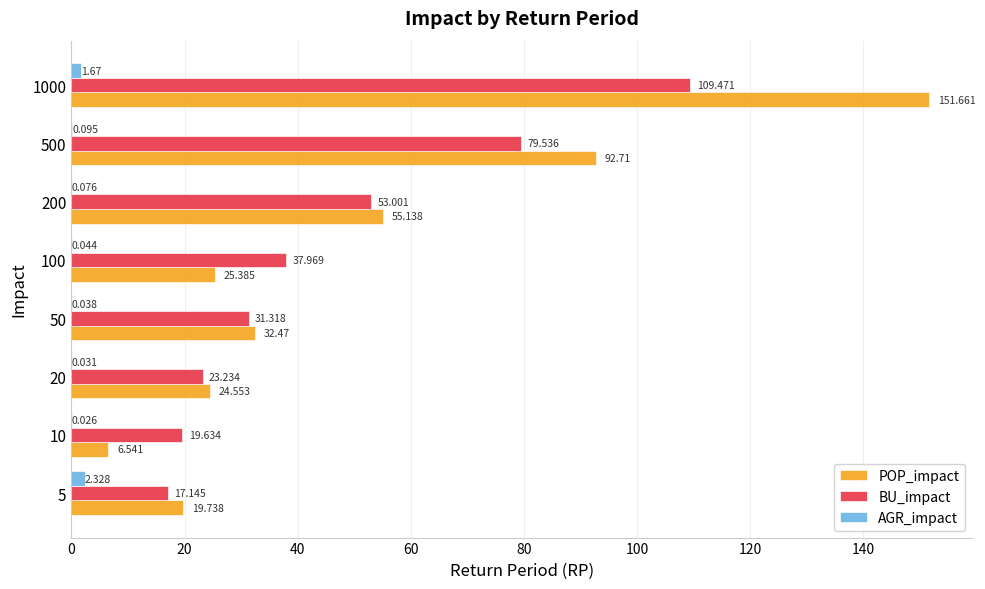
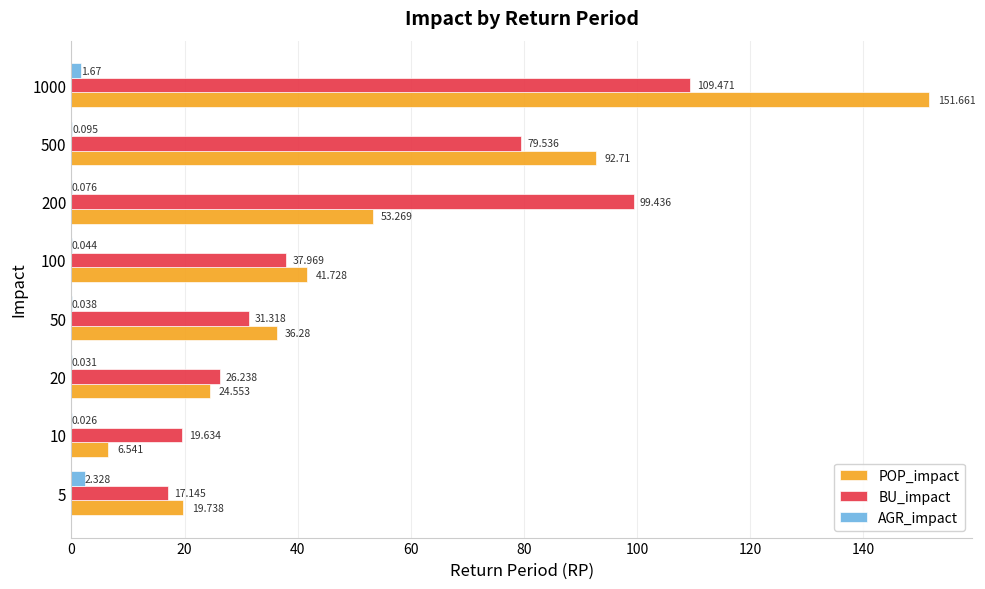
BU_impact, 200: 53.001 -> 99.436
POP_impact, 200: 55.138 -> 53.269
POP_impact, 100: 25.385 -> 41.728
POP_impact, 50: 32.47 -> 36.28
BU_impact, 20: 23.234 -> 26.238
